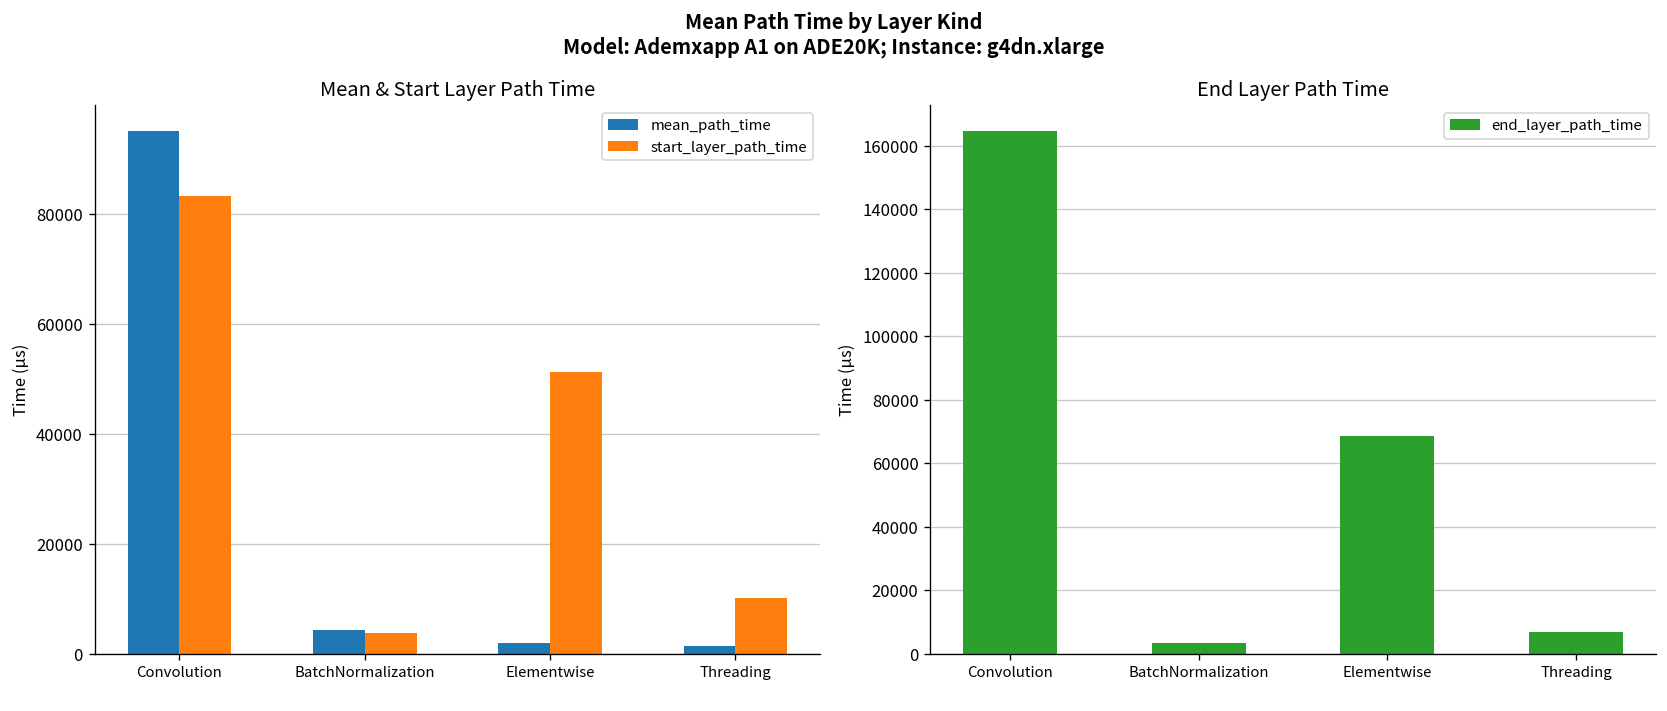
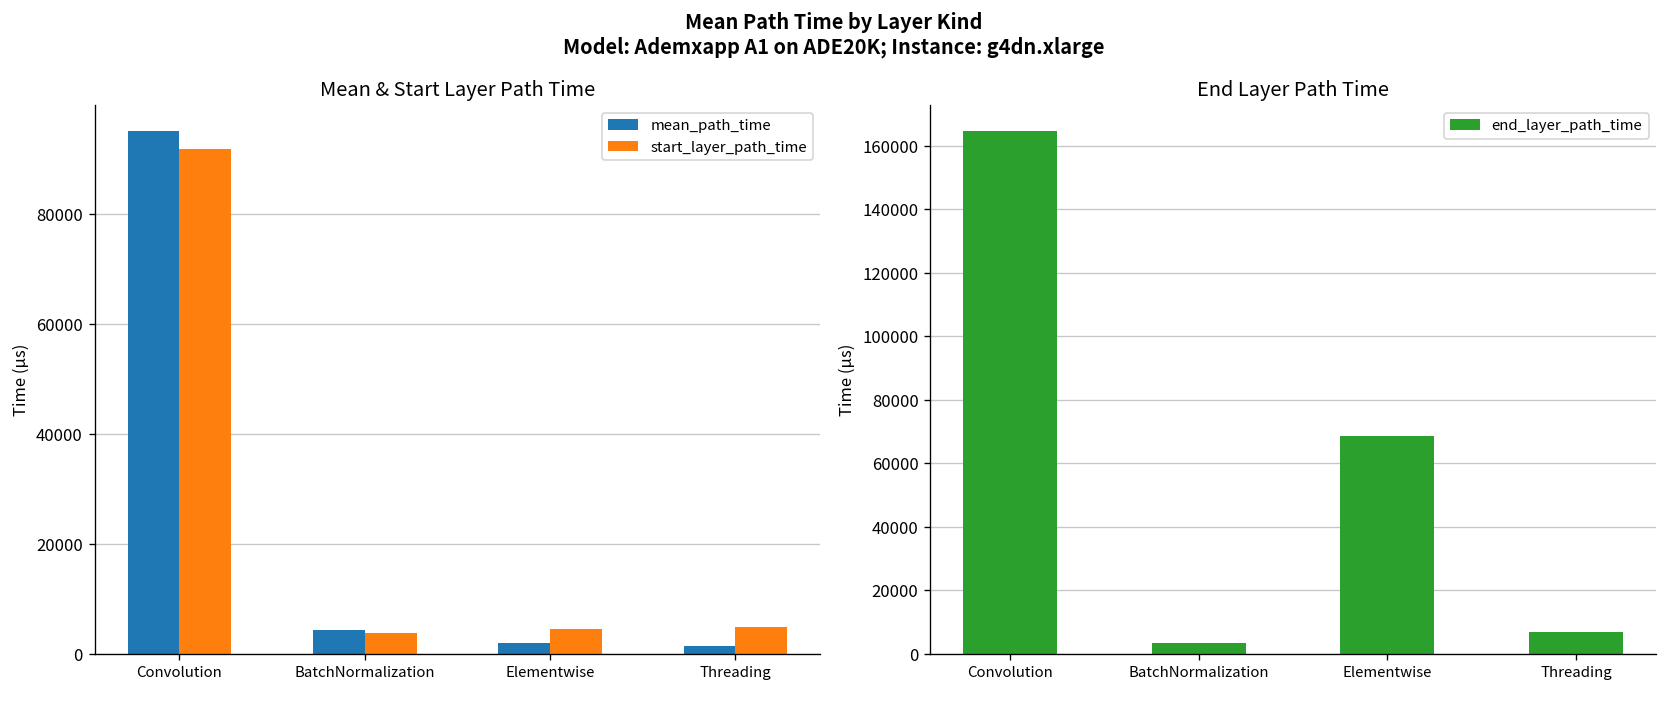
Mean & Start Layer Path Time, start_layer_path_time, Convolution: 83000 -> 92000
Mean & Start Layer Path Time, start_layer_path_time, Elementwise: 51000 -> 5000
Mean & Start Layer Path Time, start_layer_path_time, Threading: 10000 -> 5000
